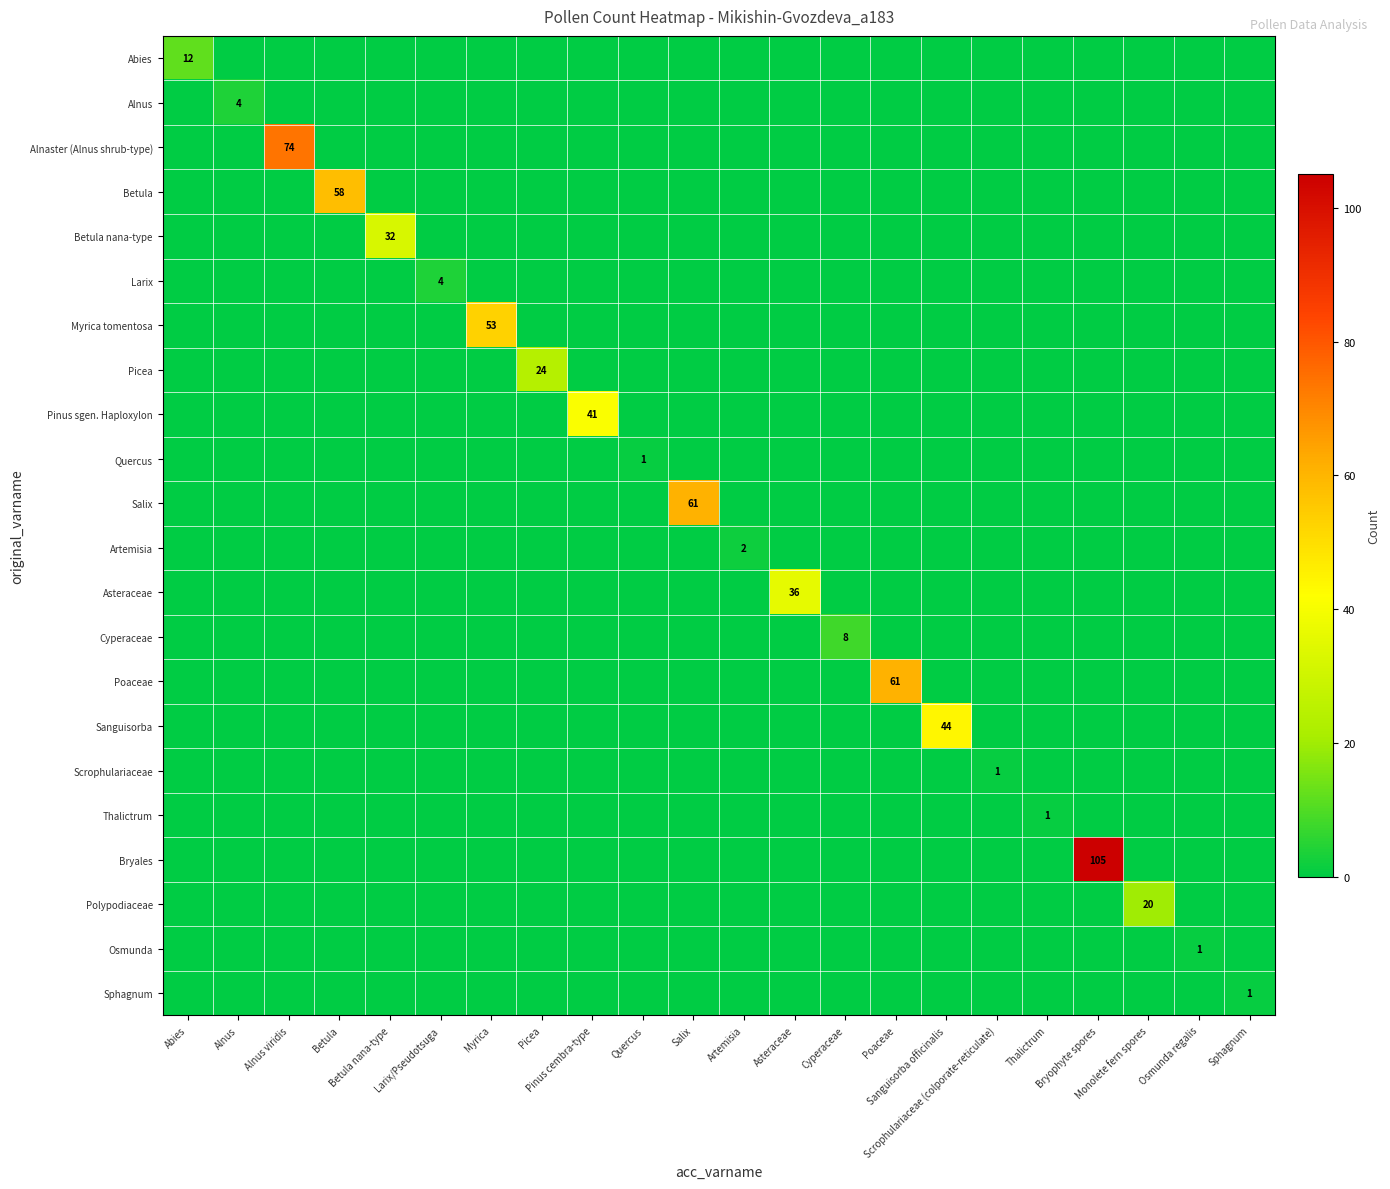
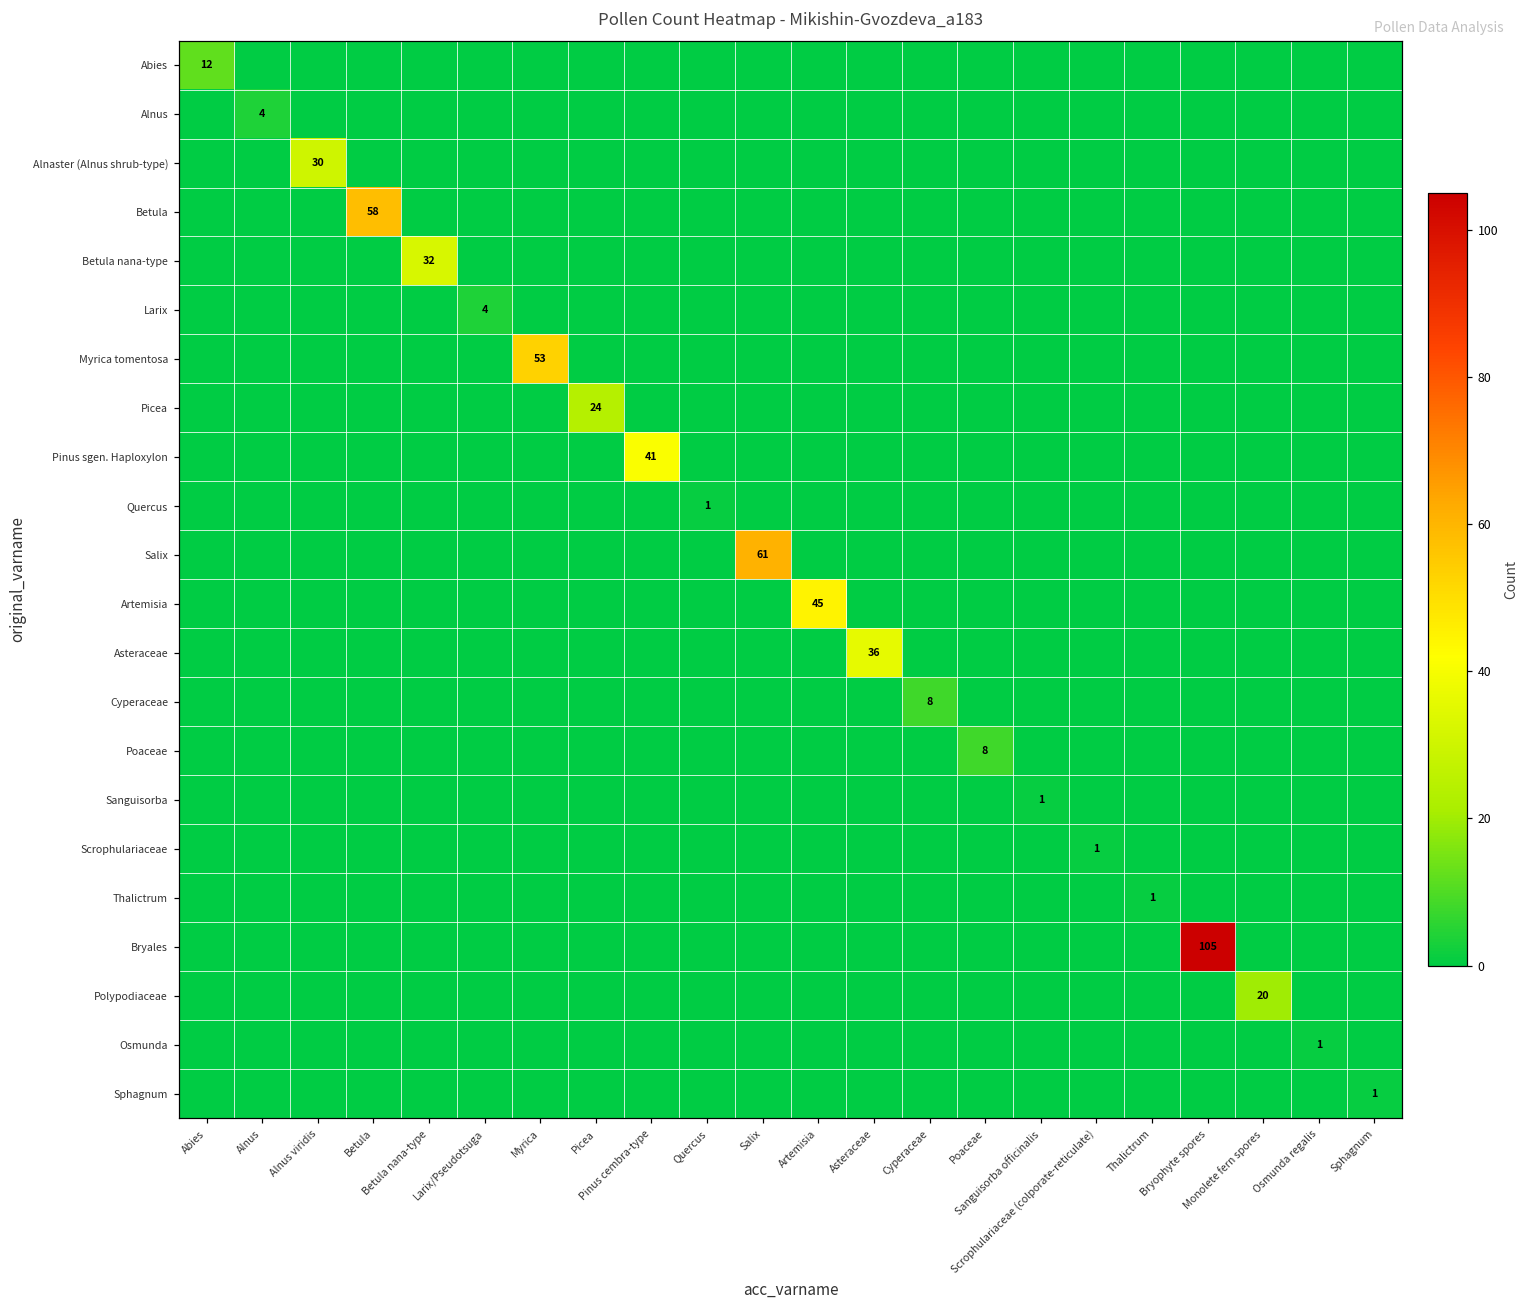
Alnaster (Alnus shrub-type), Alnus viridis: 74 -> 30
Artemisia, Artemisia: 2 -> 45
Poaceae, Poaceae: 61 -> 8
Sanguisorba, Sanguisorba officinalis: 44 -> 1
